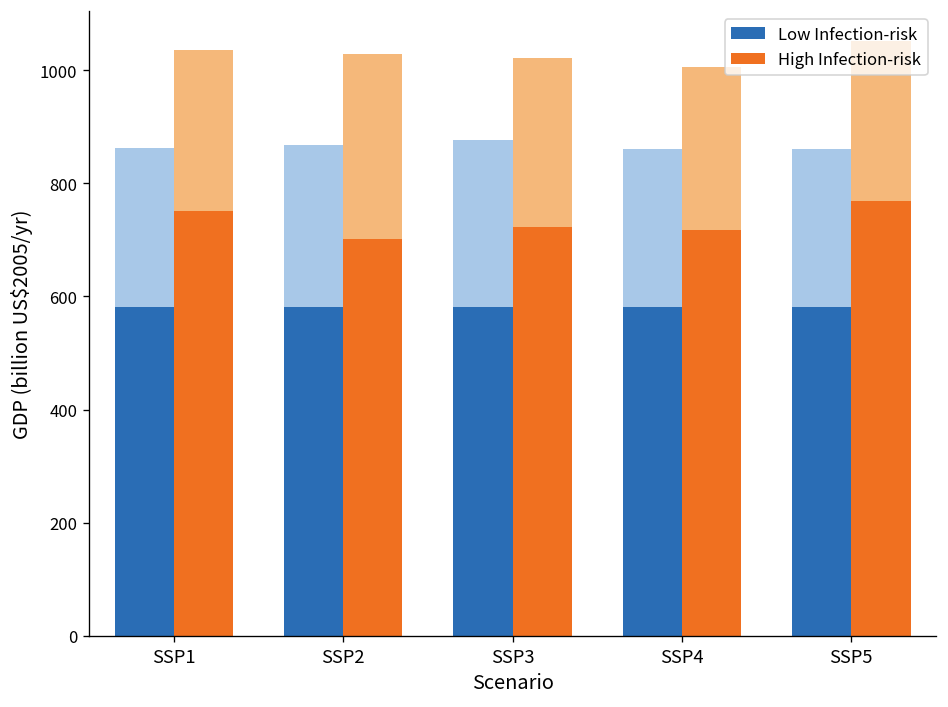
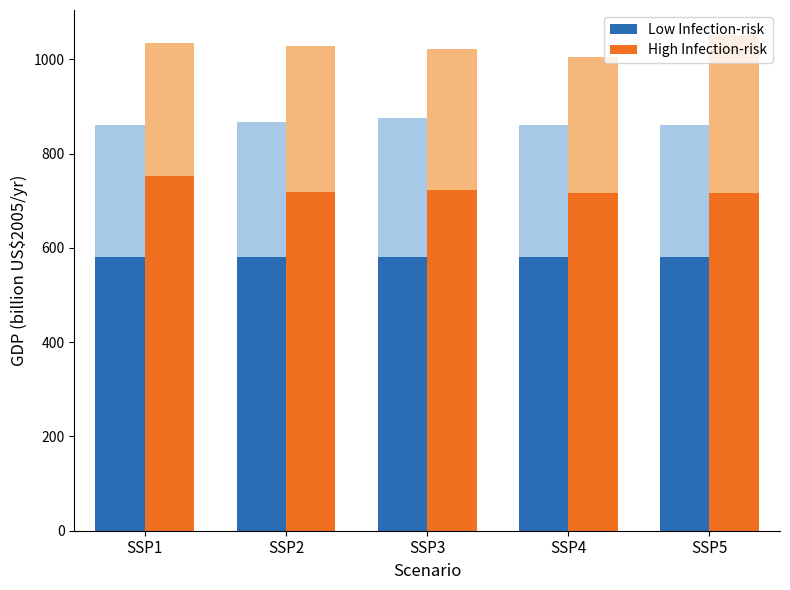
High Infection-risk, SSP2: 700 -> 720
High Infection-risk, SSP5: 770 -> 720
